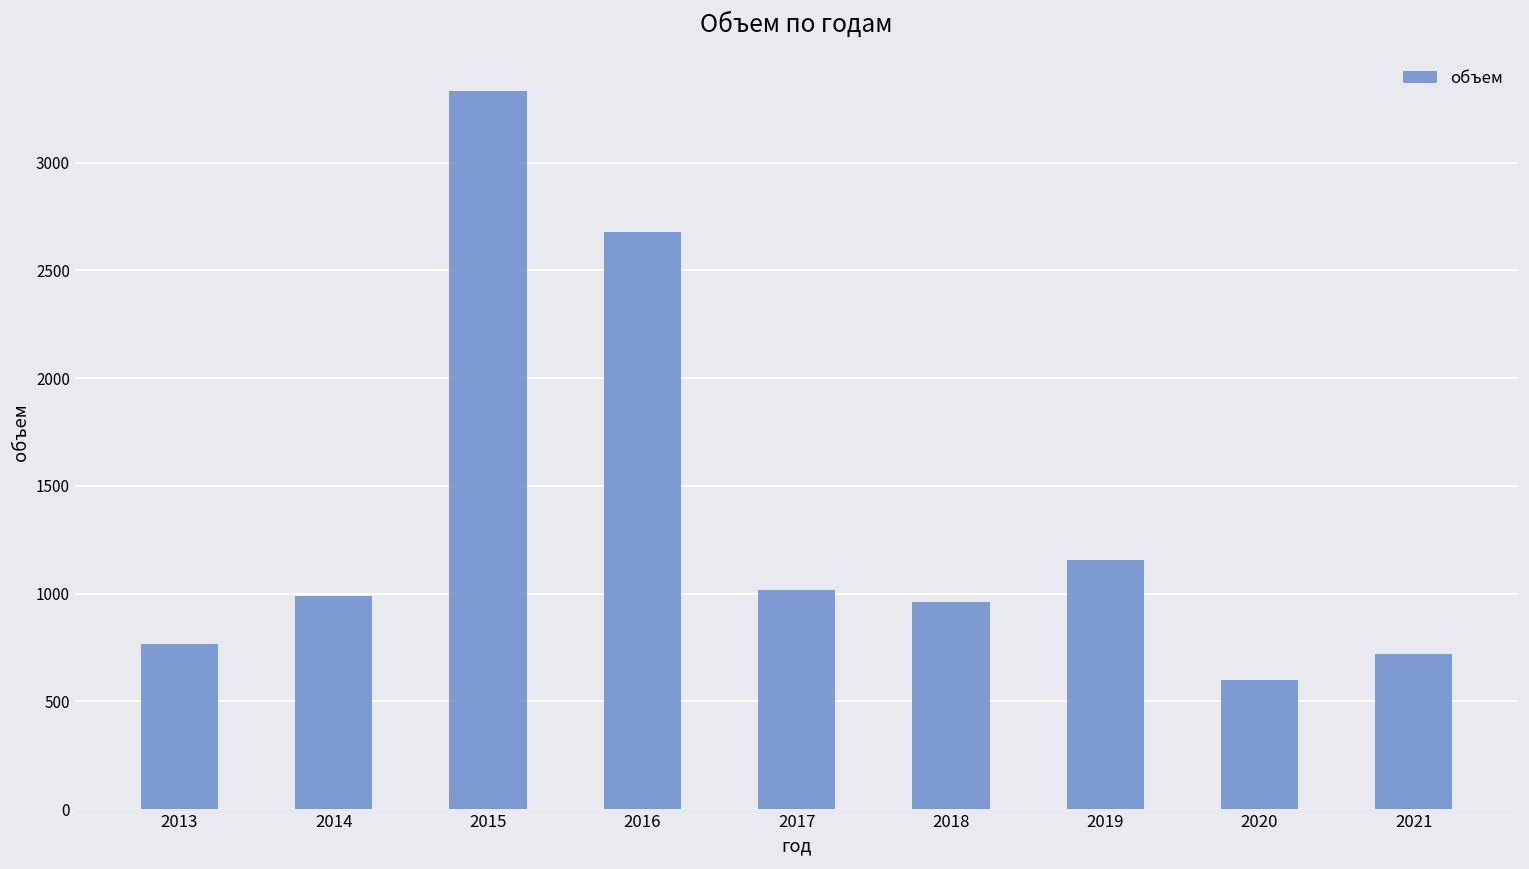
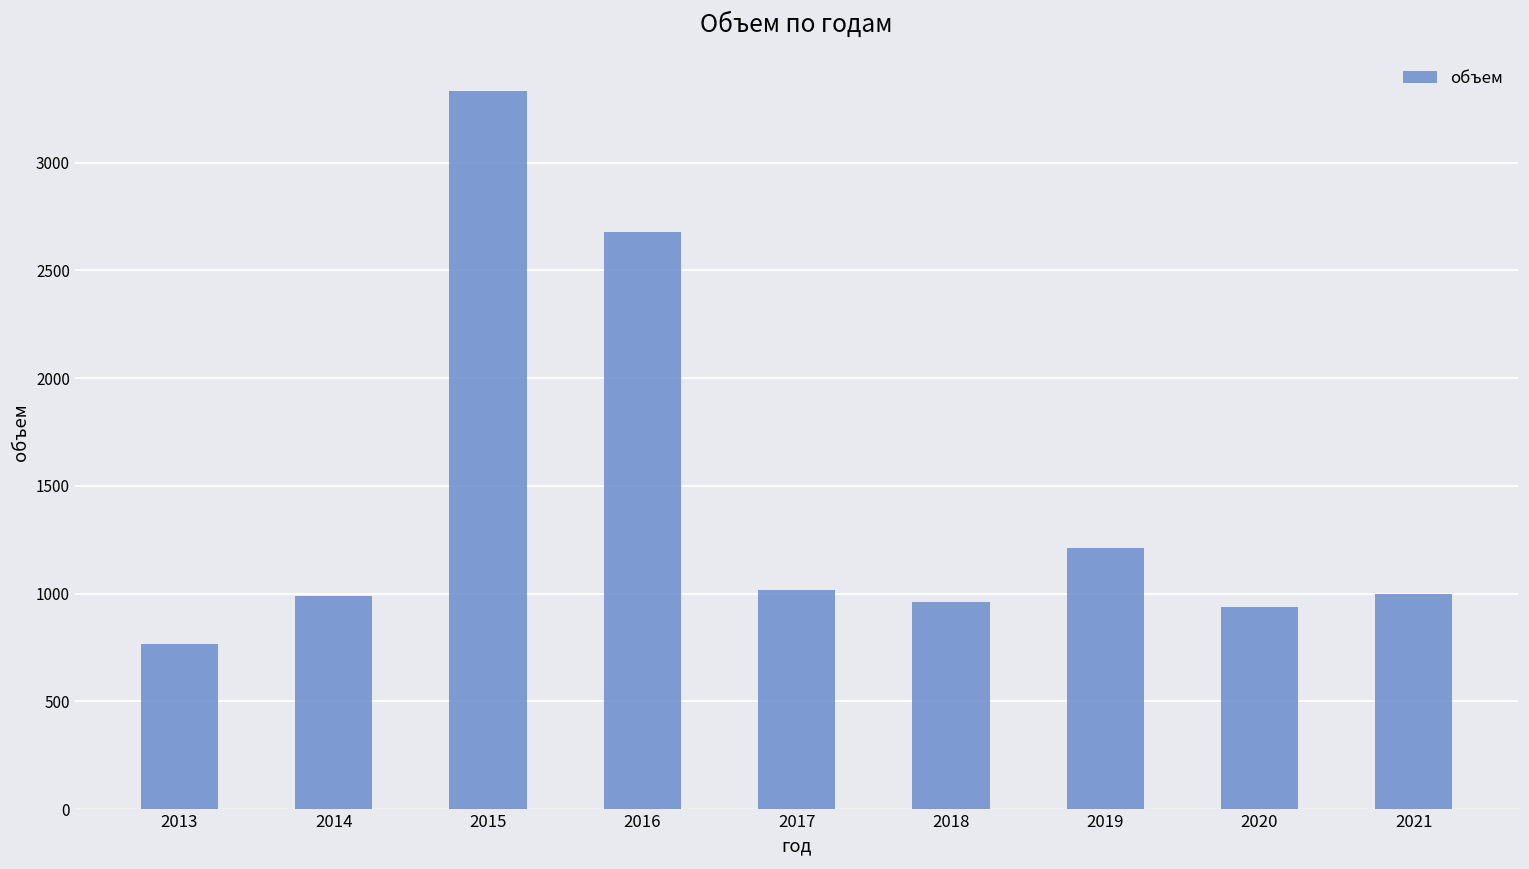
2019: 1150 -> 1210
2020: 600 -> 940
2021: 720 -> 1000
